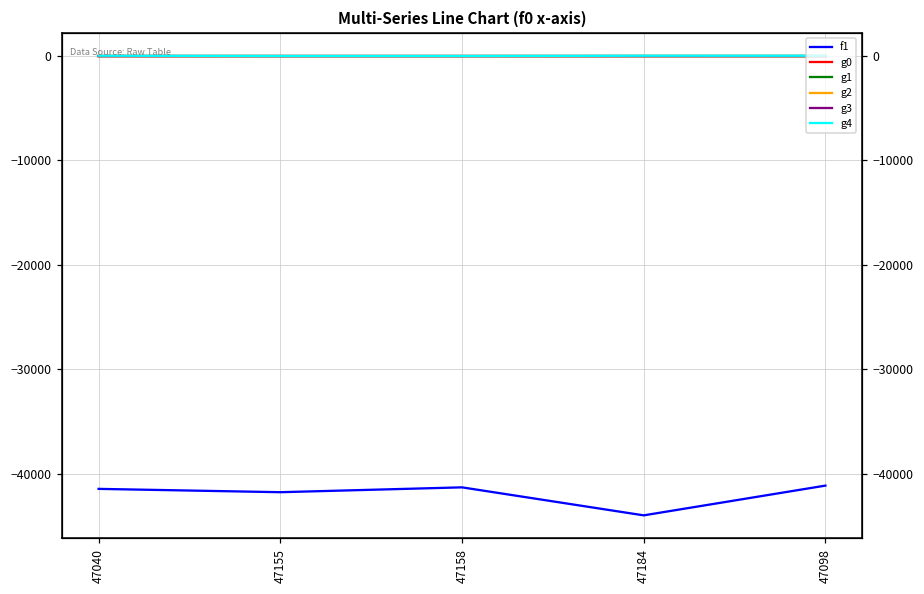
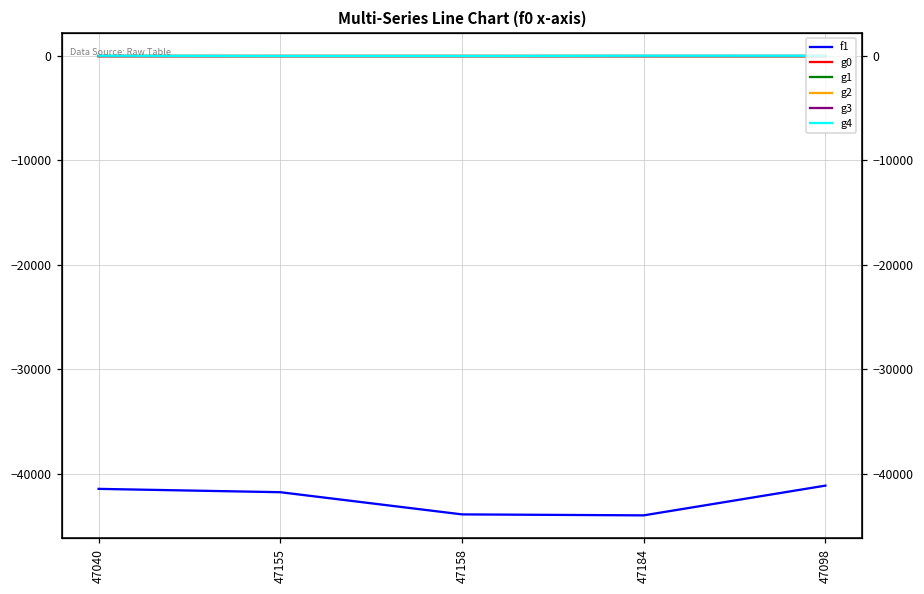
f1, 47158: -41000 -> -44000
